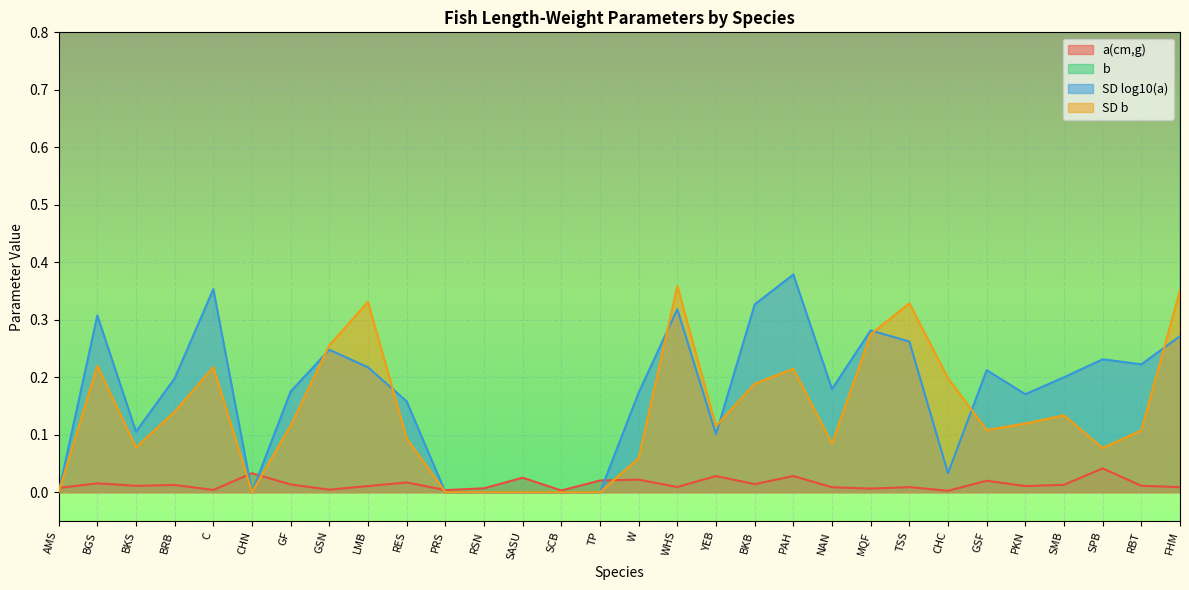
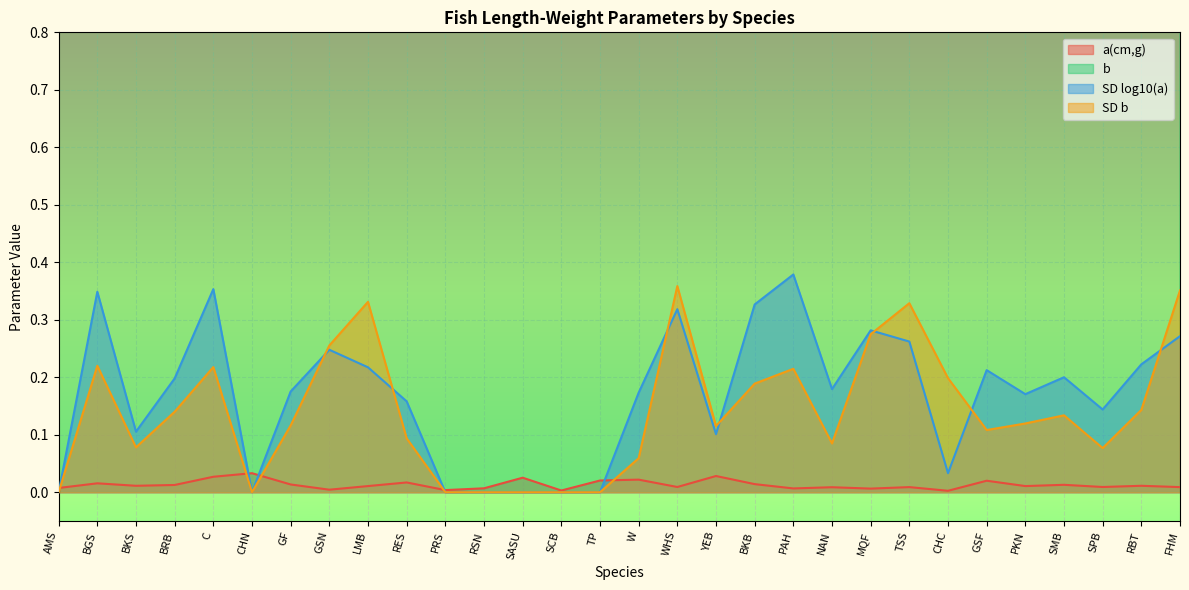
SD log10(a), BGS: 0.31 -> 0.35
a(cm,g), C: 0.00 -> 0.03
a(cm,g), PAH: 0.03 -> 0.01
a(cm,g), SPB: 0.04 -> 0.01
SD log10(a), SPB: 0.23 -> 0.14
SD b, RBT: 0.11 -> 0.14
